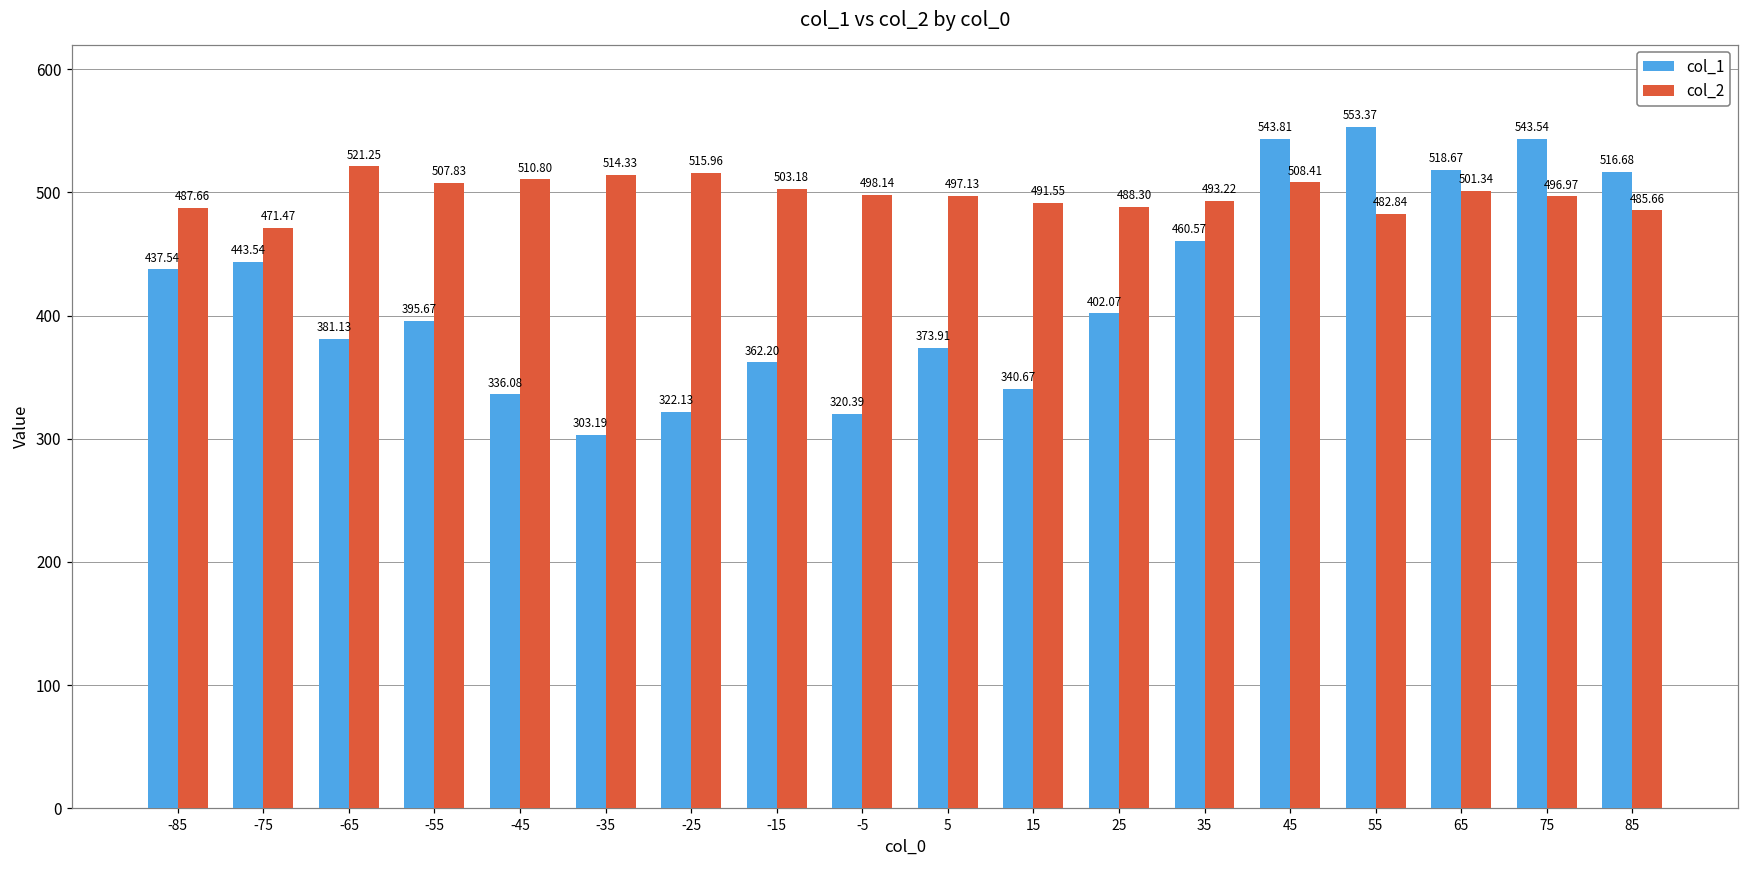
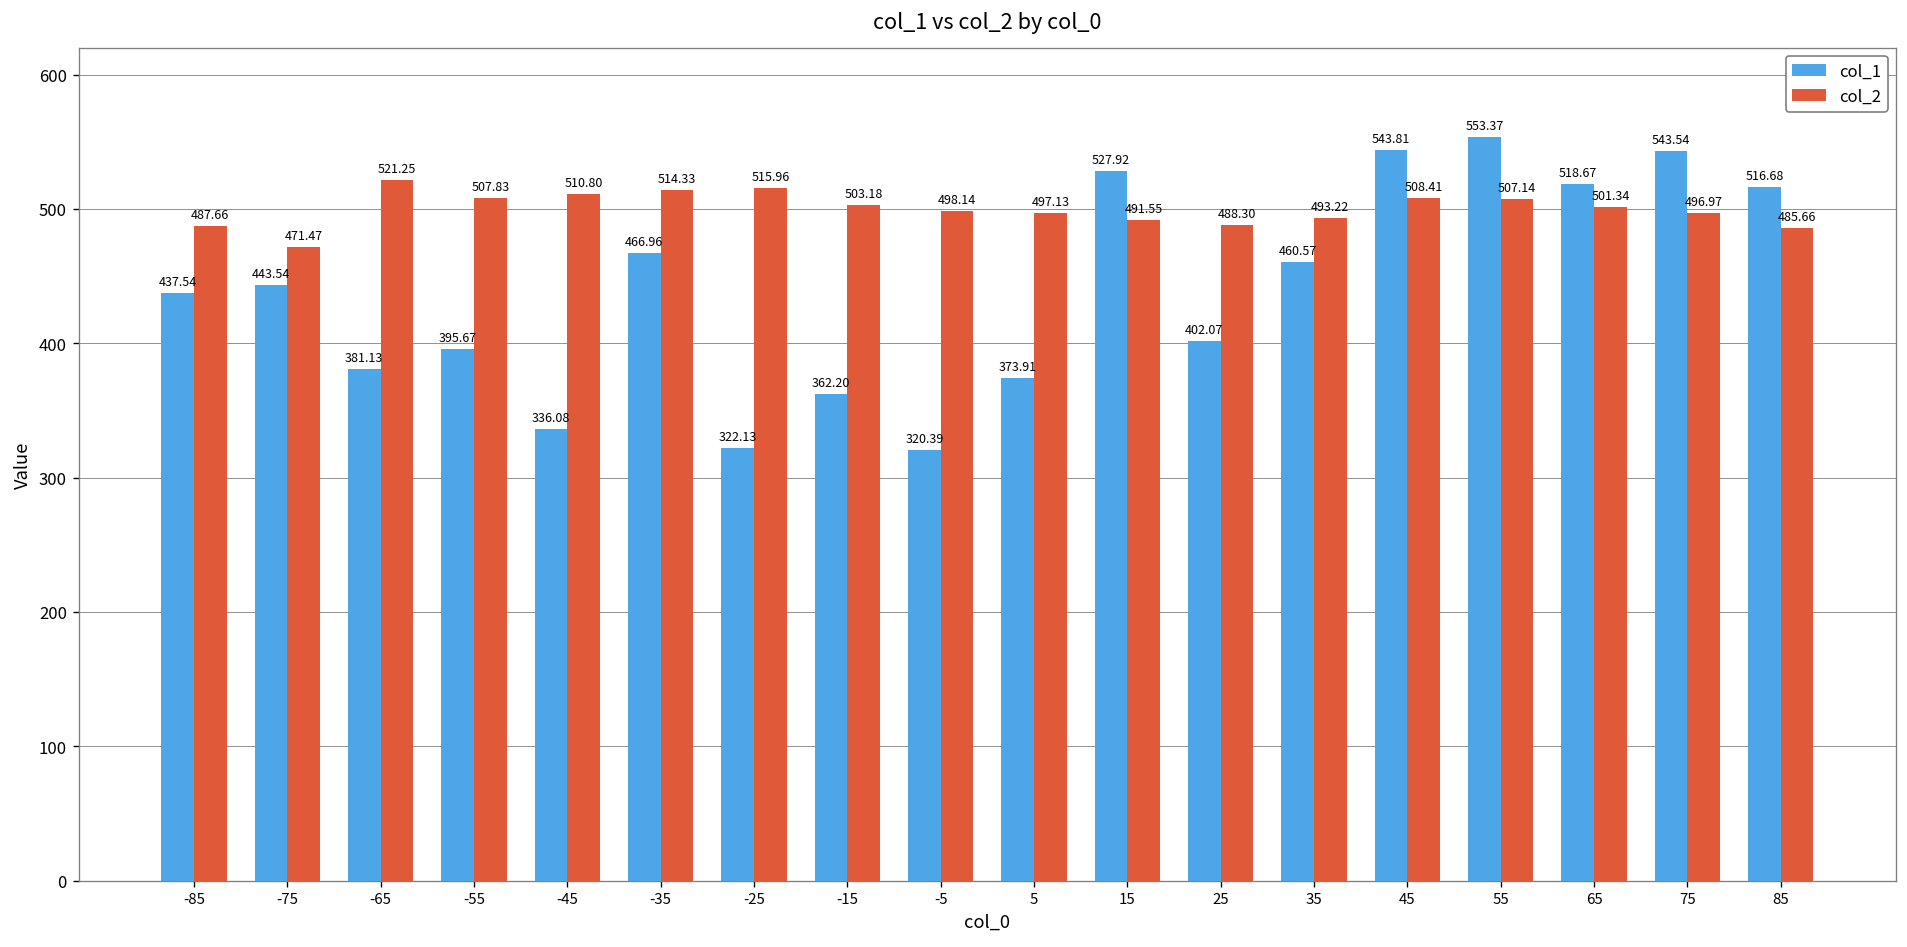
col_1, -35: 303.19 -> 466.96
col_1, 15: 340.67 -> 527.92
col_2, 55: 482.84 -> 507.14
